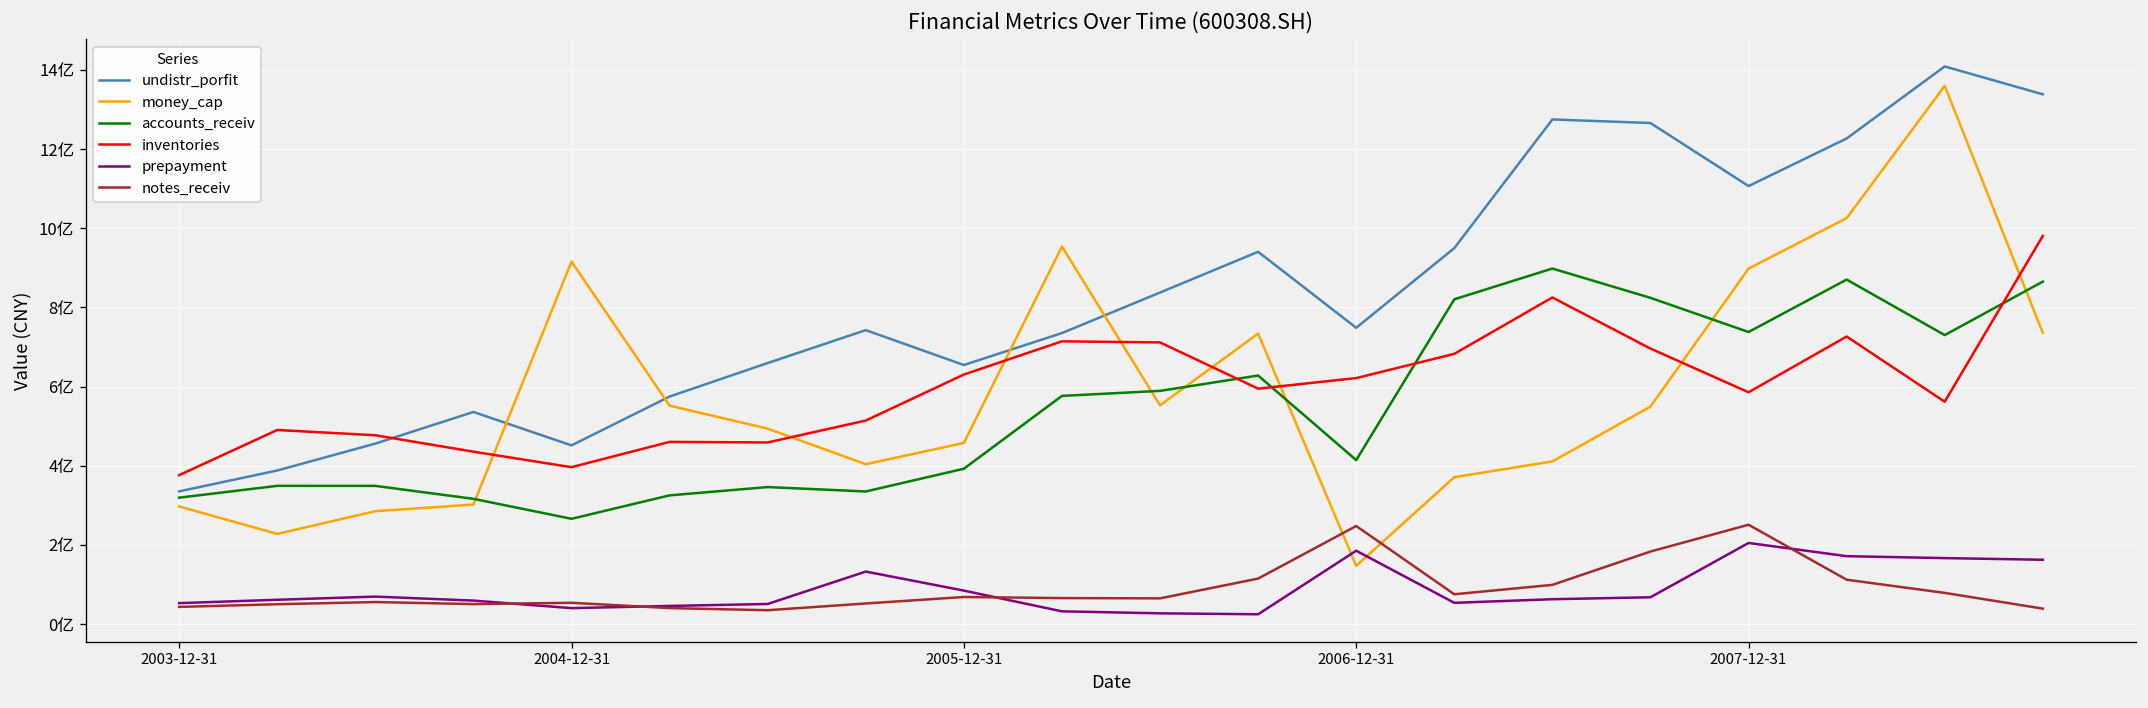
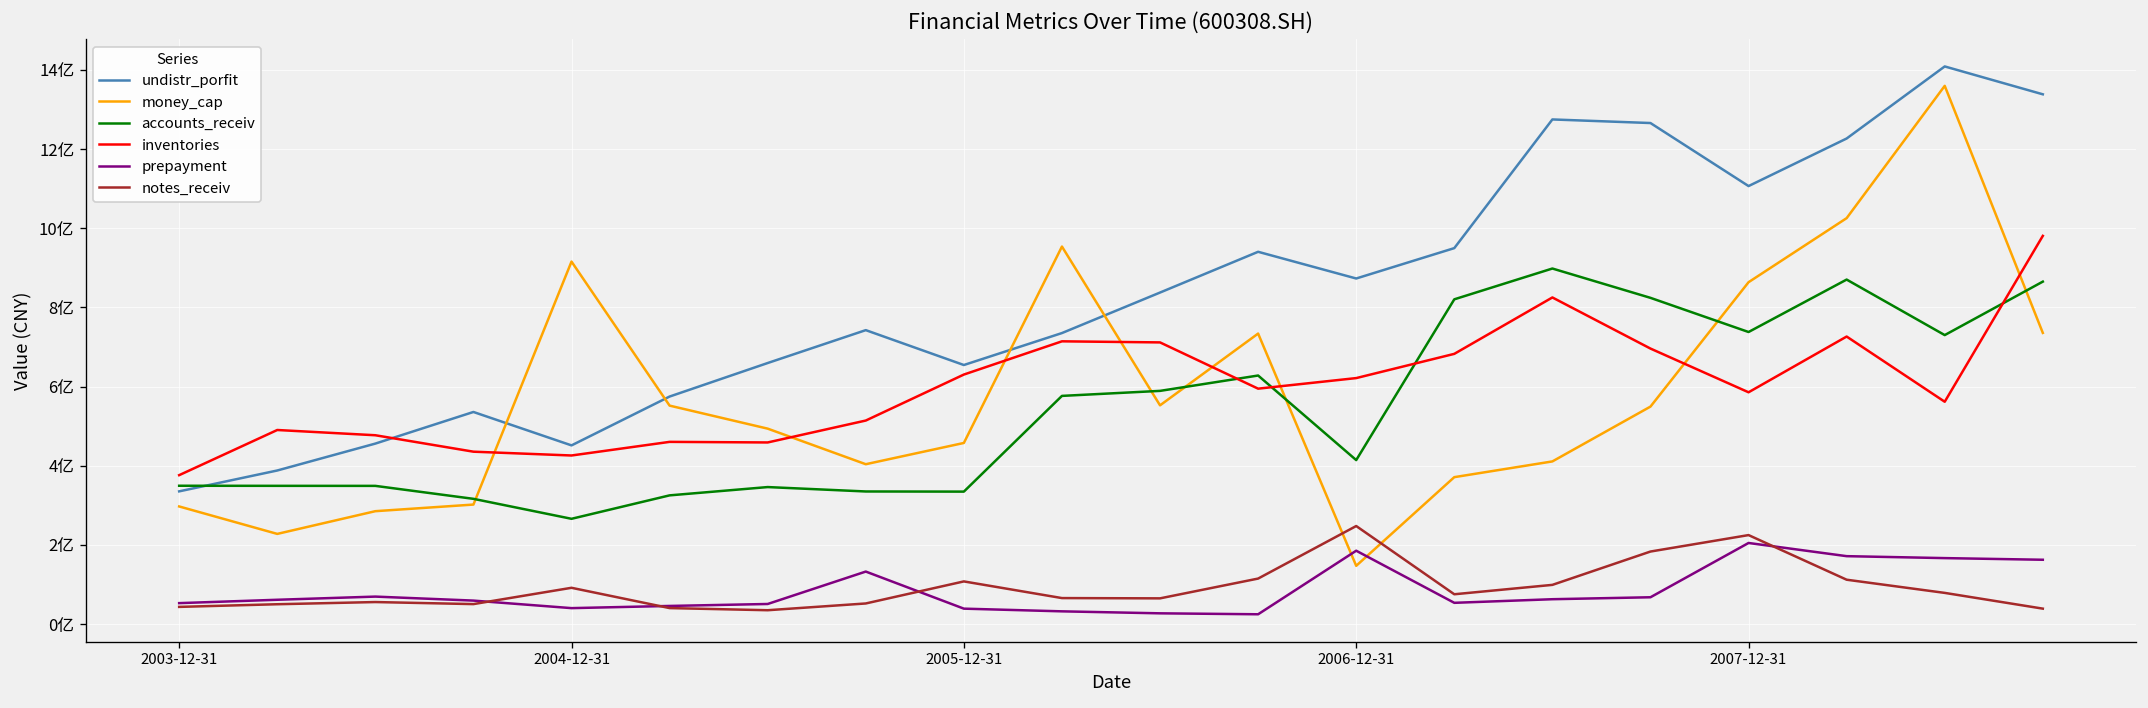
accounts_receiv, 2003-12-31: 3.2亿 -> 3.5亿
inventories, 2004-12-31: 4.0亿 -> 4.3亿
notes_receiv, 2004-12-31: 0.5亿 -> 0.9亿
accounts_receiv, 2005-12-31: 3.9亿 -> 3.3亿
prepayment, 2005-12-31: 0.8亿 -> 0.4亿
notes_receiv, 2005-12-31: 0.7亿 -> 1.1亿
undistr_porfit, 2006-12-31: 7.5亿 -> 8.7亿
money_cap, 2007-12-31: 9.0亿 -> 8.6亿
notes_receiv, 2007-12-31: 2.5亿 -> 2.2亿
